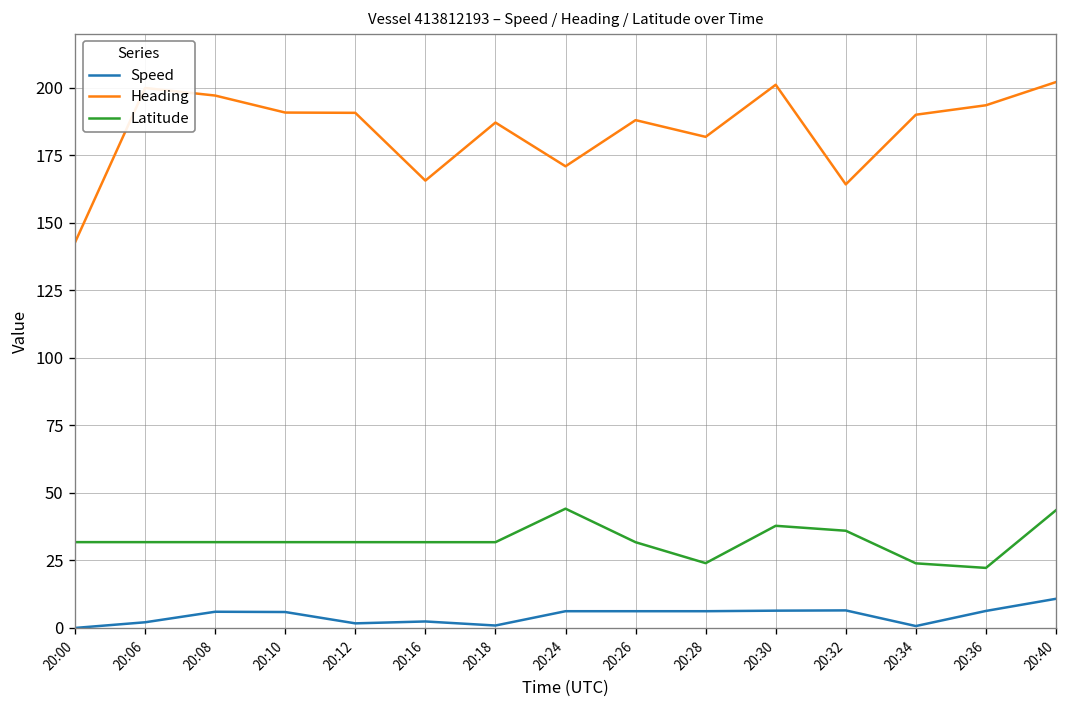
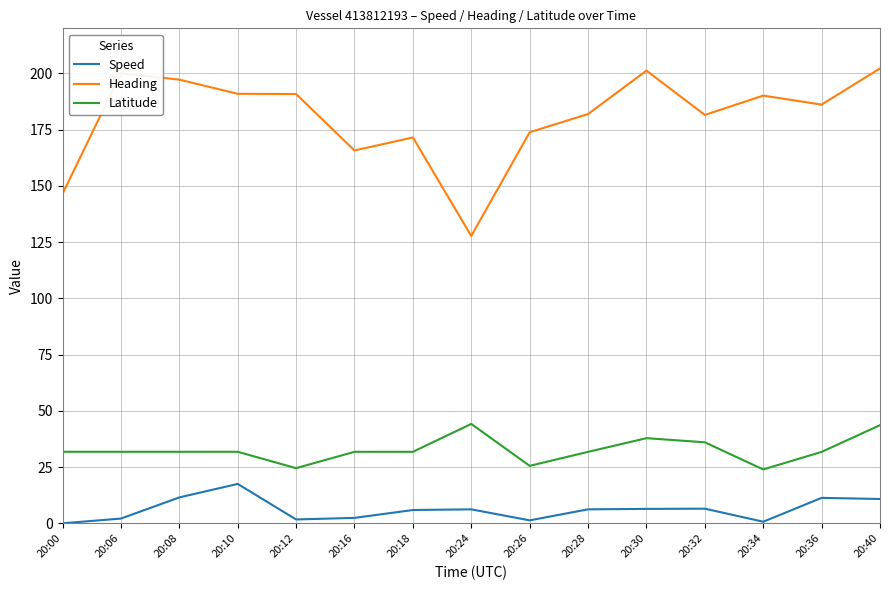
Heading, 20:00: 143 -> 146
Speed, 20:08: 6 -> 12
Speed, 20:10: 6 -> 18
Latitude, 20:12: 32 -> 25
Speed, 20:18: 1 -> 6
Heading, 20:18: 187 -> 172
Heading, 20:24: 171 -> 128
Speed, 20:26: 6 -> 1
Heading, 20:26: 188 -> 174
Latitude, 20:26: 32 -> 26
Latitude, 20:28: 24 -> 32
Heading, 20:32: 164 -> 182
Speed, 20:36: 6 -> 11
Heading, 20:36: 194 -> 186
Latitude, 20:36: 22 -> 32
